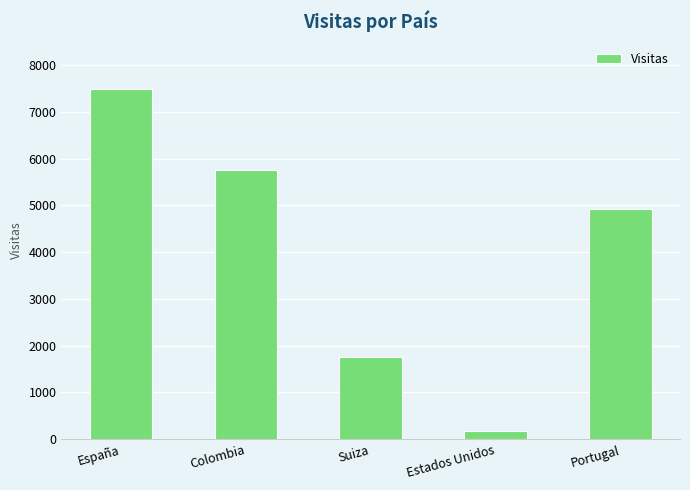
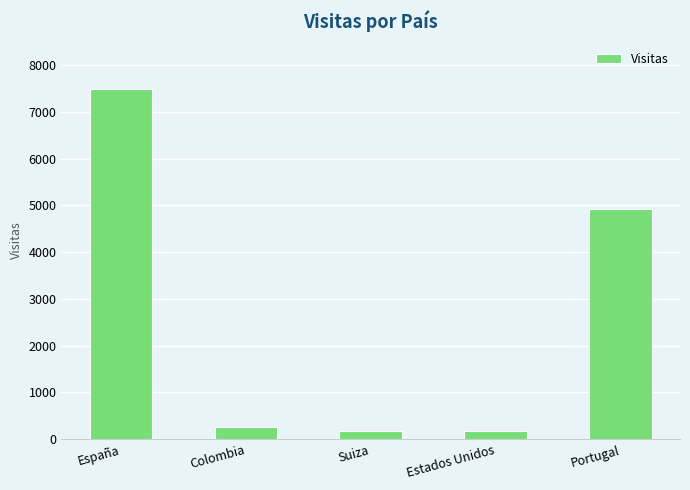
Colombia: 5800 -> 300
Suiza: 1800 -> 200
